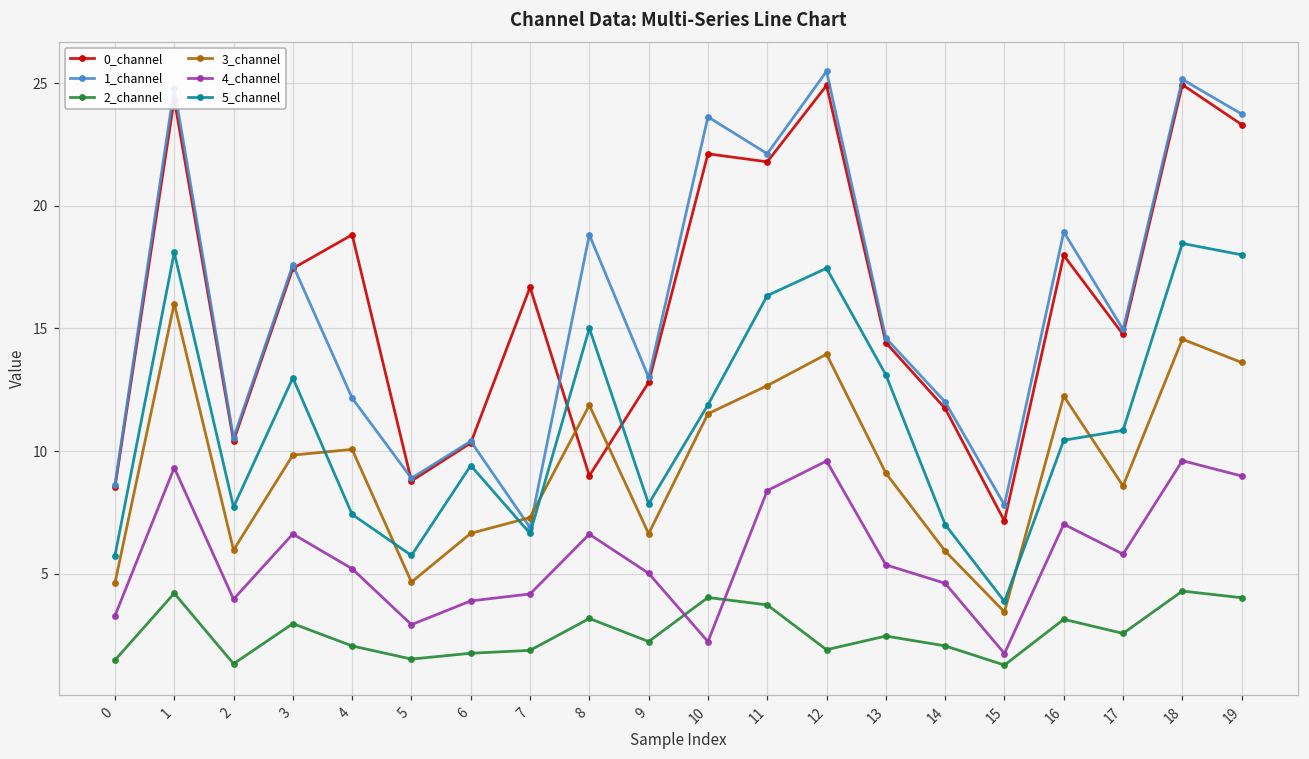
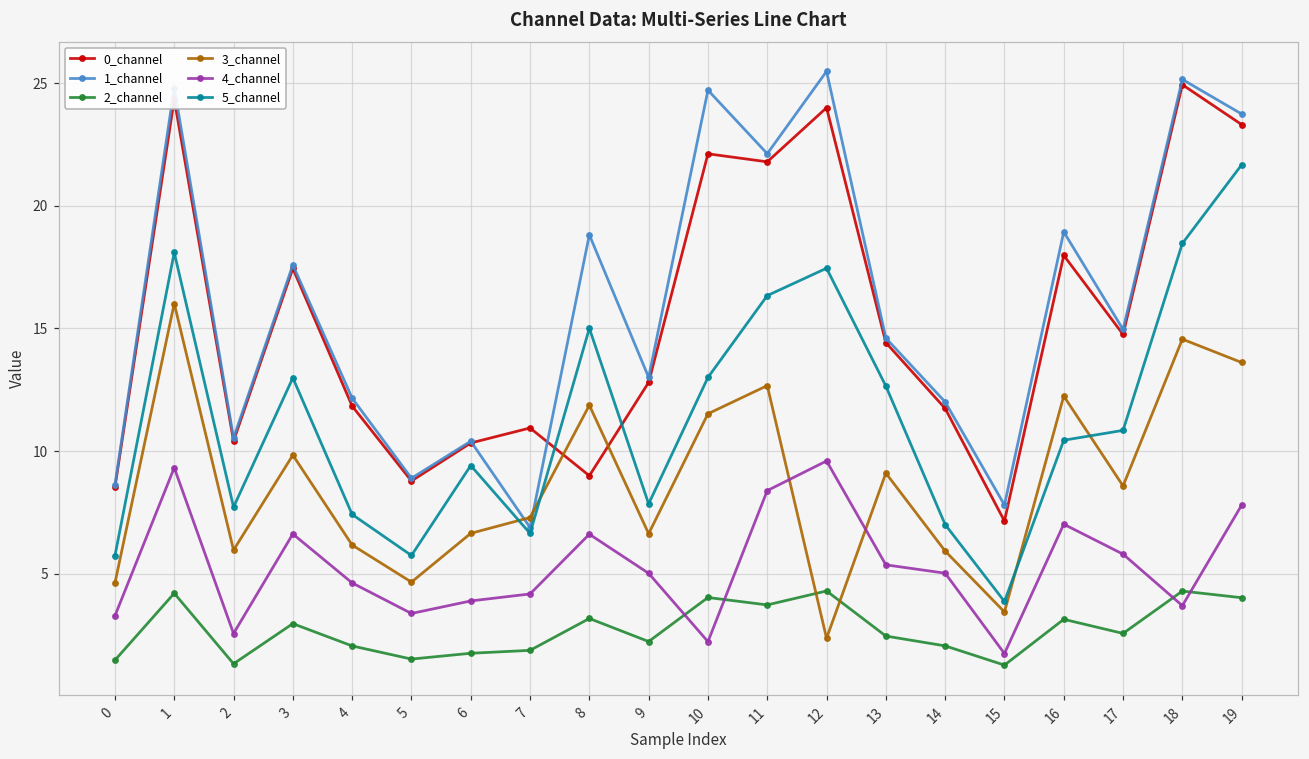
4_channel, 2: 4.0 -> 2.6
0_channel, 4: 18.8 -> 11.8
3_channel, 4: 10.1 -> 6.2
4_channel, 4: 5.2 -> 4.6
4_channel, 5: 2.9 -> 3.4
0_channel, 7: 16.7 -> 10.9
1_channel, 10: 23.6 -> 24.7
5_channel, 10: 11.9 -> 13.0
0_channel, 12: 24.9 -> 24.0
2_channel, 12: 1.9 -> 4.3
3_channel, 12: 13.9 -> 2.4
5_channel, 13: 13.1 -> 12.6
4_channel, 14: 4.6 -> 5.0
4_channel, 18: 9.6 -> 3.7
4_channel, 19: 9.0 -> 7.8
5_channel, 19: 18.0 -> 21.7
